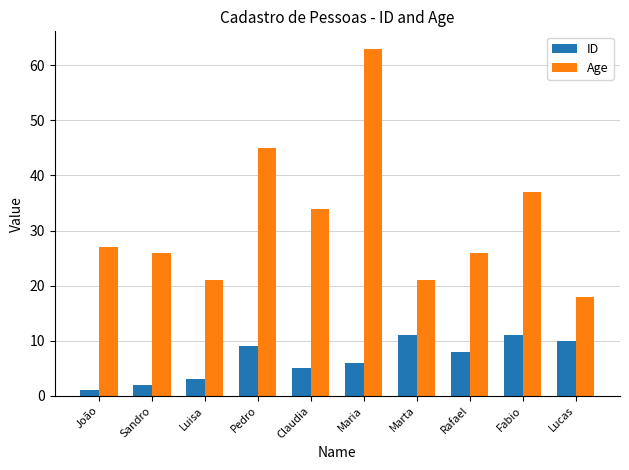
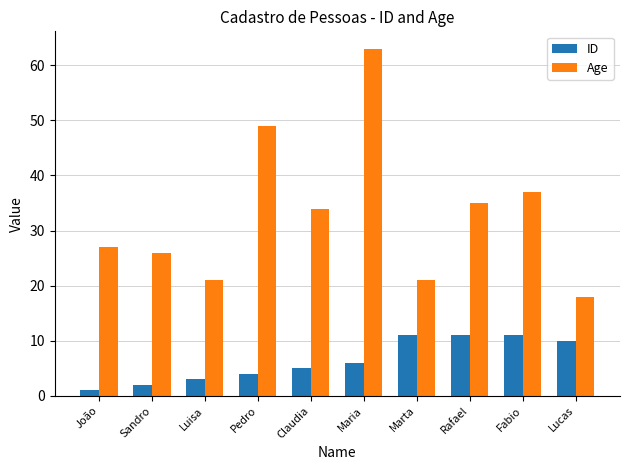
ID, Pedro: 9 -> 4
Age, Pedro: 45 -> 49
ID, Rafael: 8 -> 11
Age, Rafael: 26 -> 35
